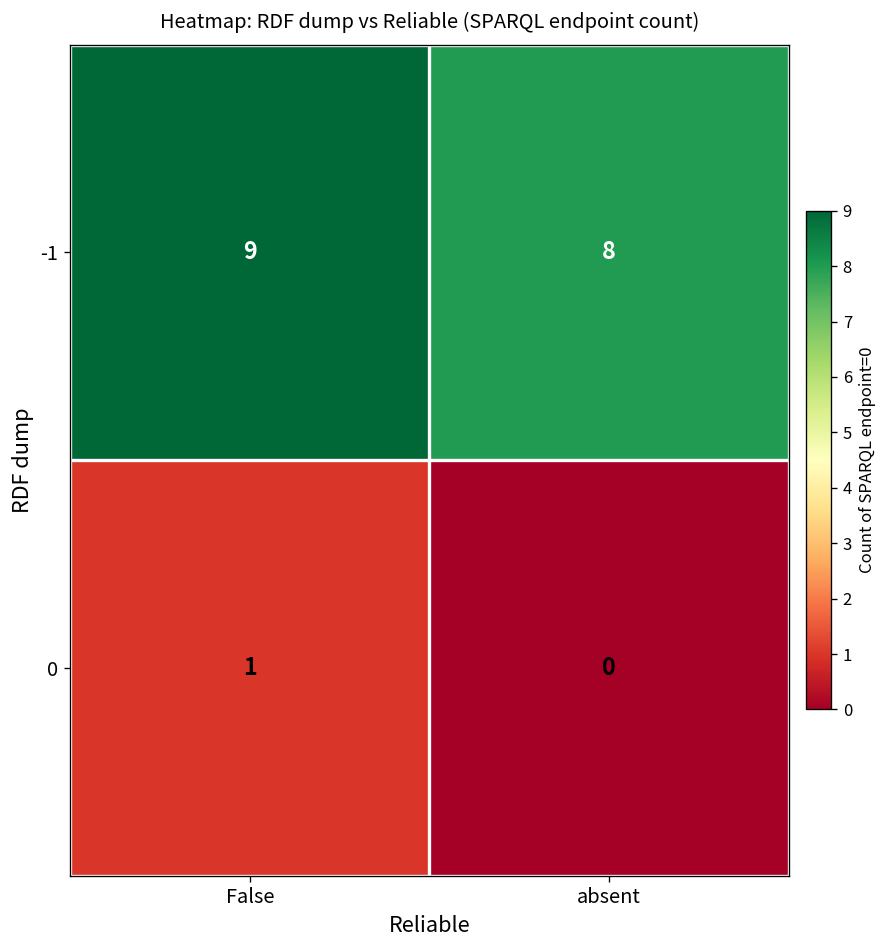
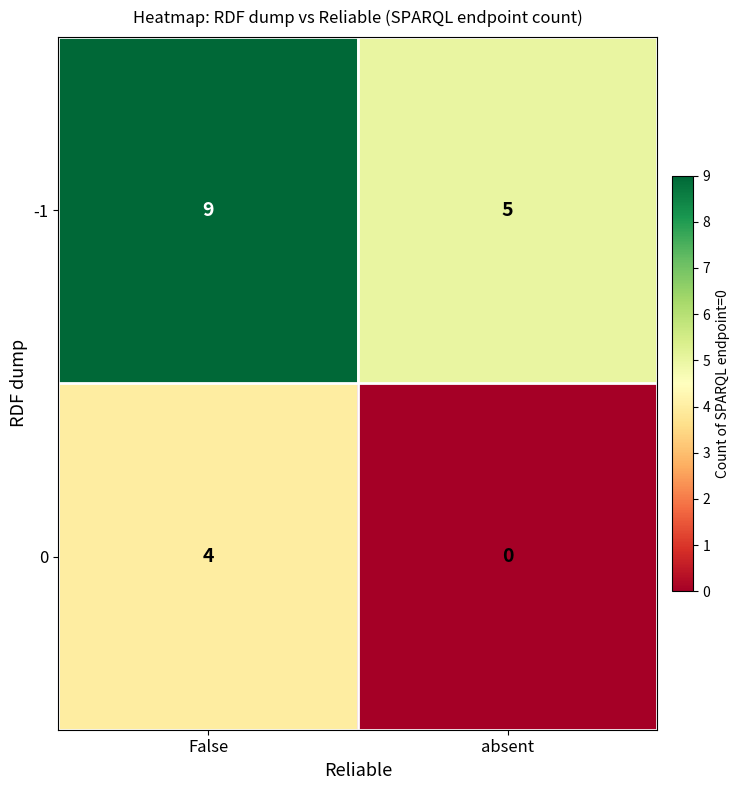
-1, absent: 8 -> 5
0, False: 1 -> 4
